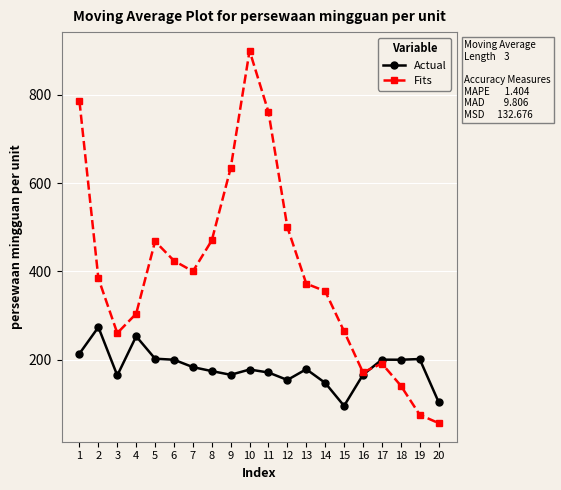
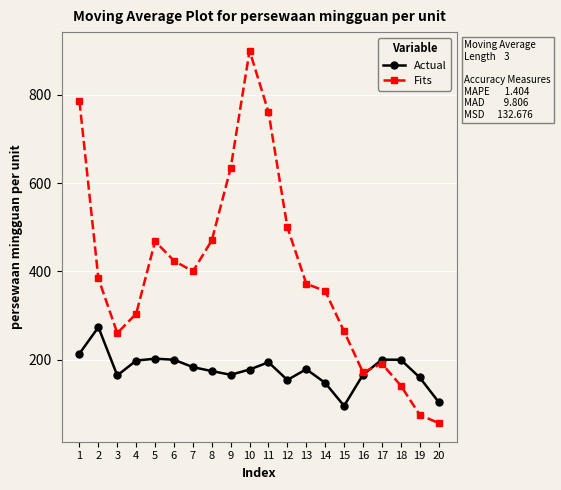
Actual, 4: 250 -> 200
Actual, 11: 170 -> 190
Actual, 19: 200 -> 160
